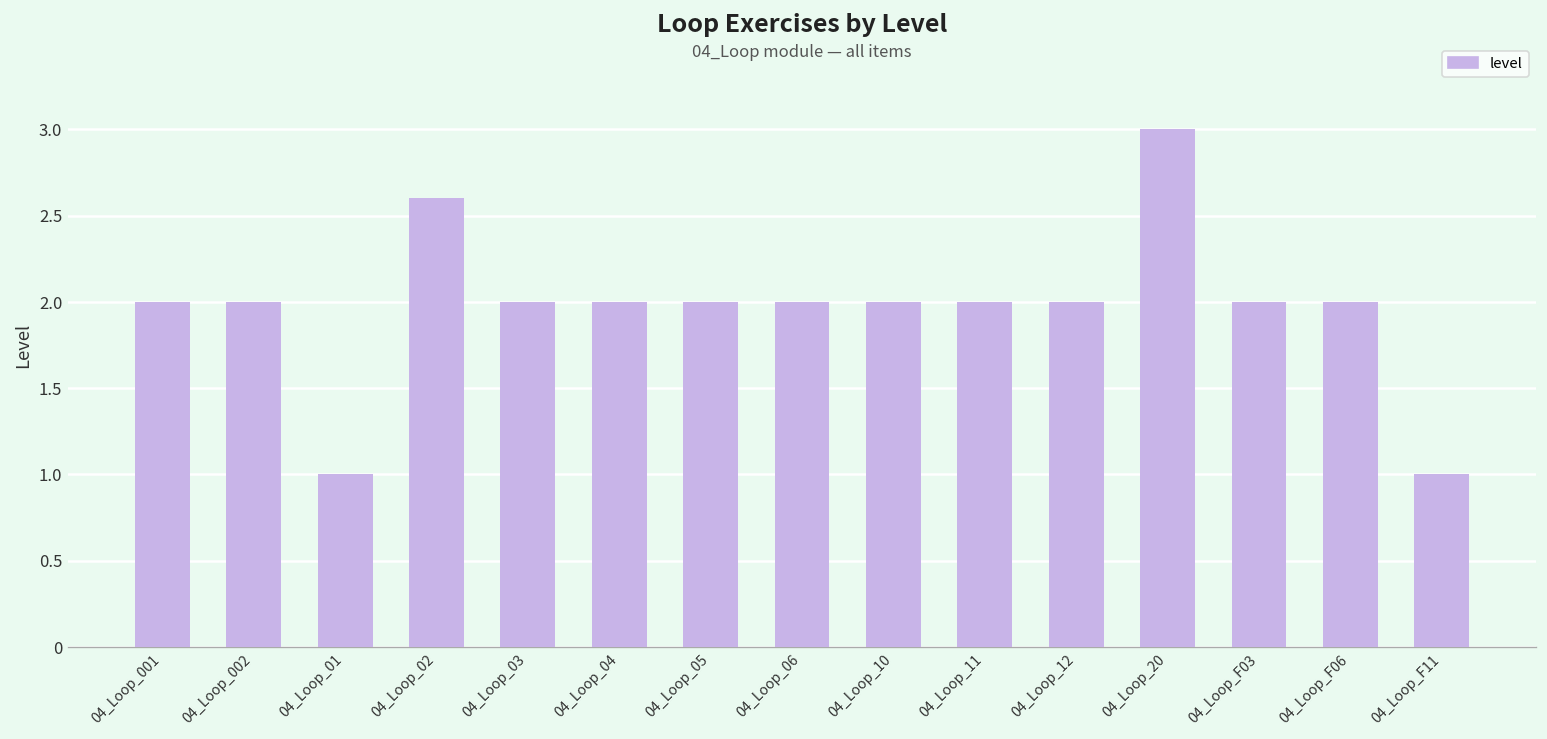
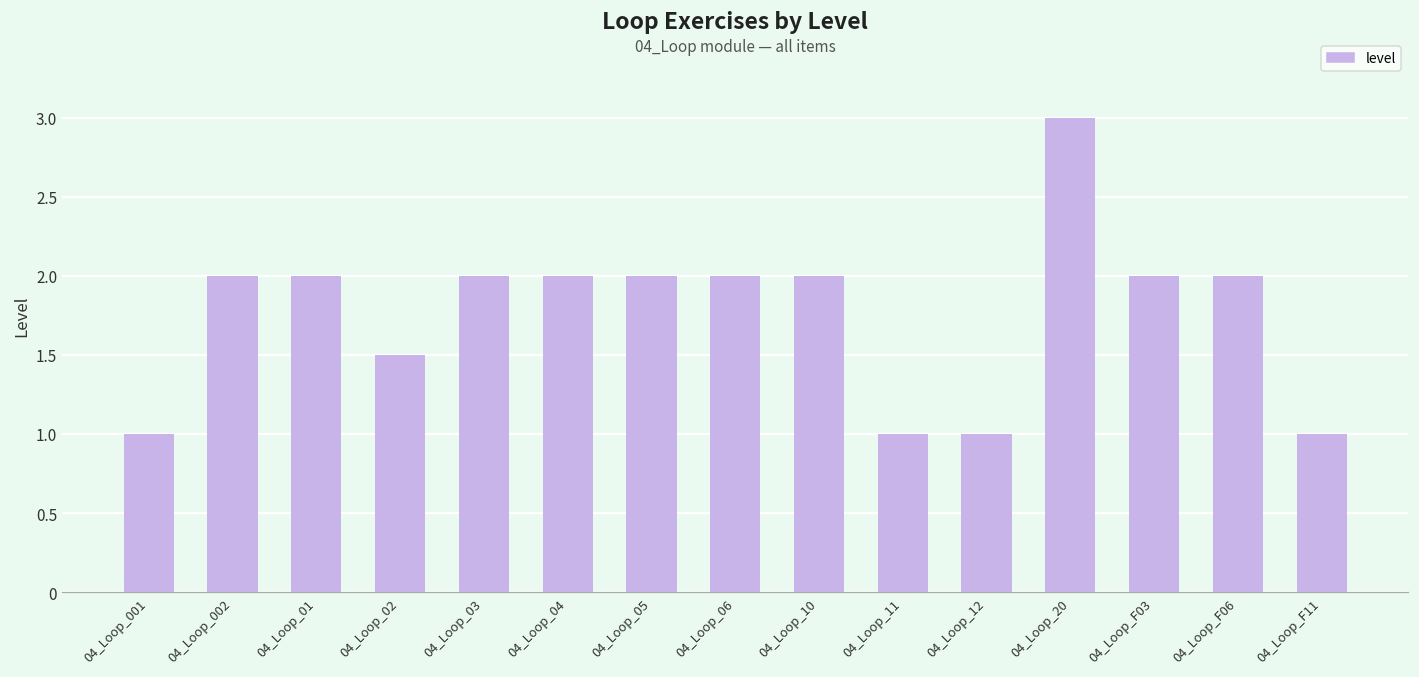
04_Loop_001: 2 -> 1
04_Loop_01: 1 -> 2
04_Loop_02: 2.6 -> 1.5
04_Loop_11: 2 -> 1
04_Loop_12: 2 -> 1
